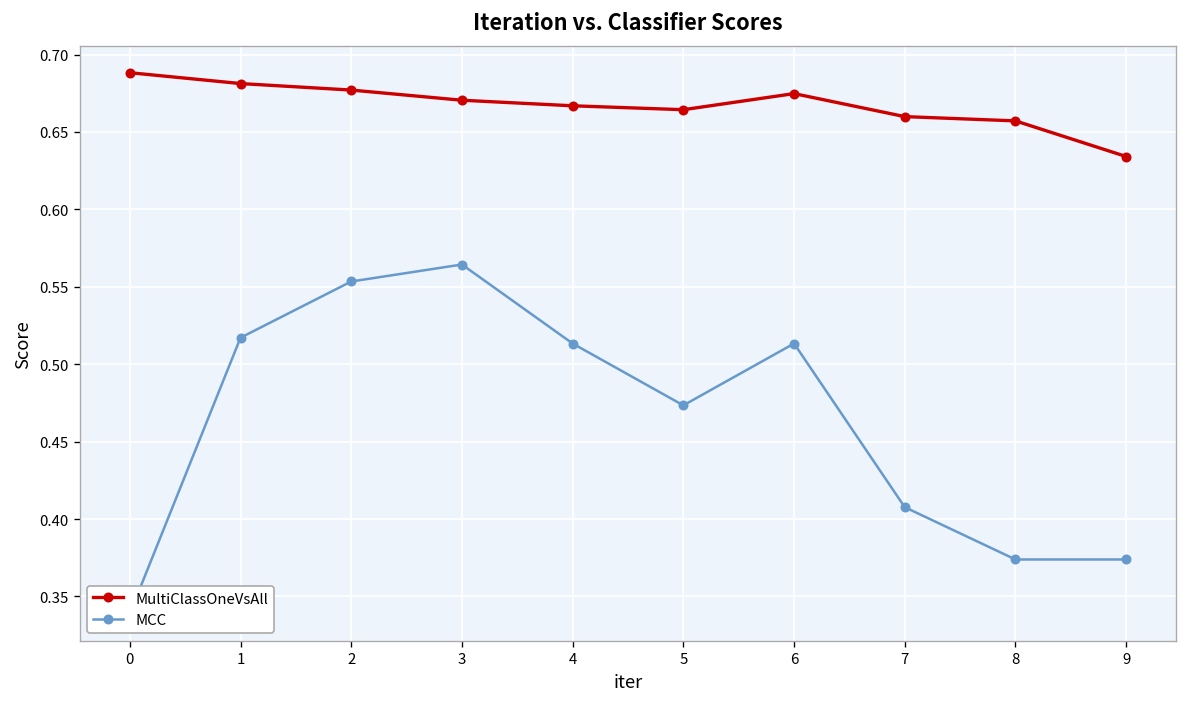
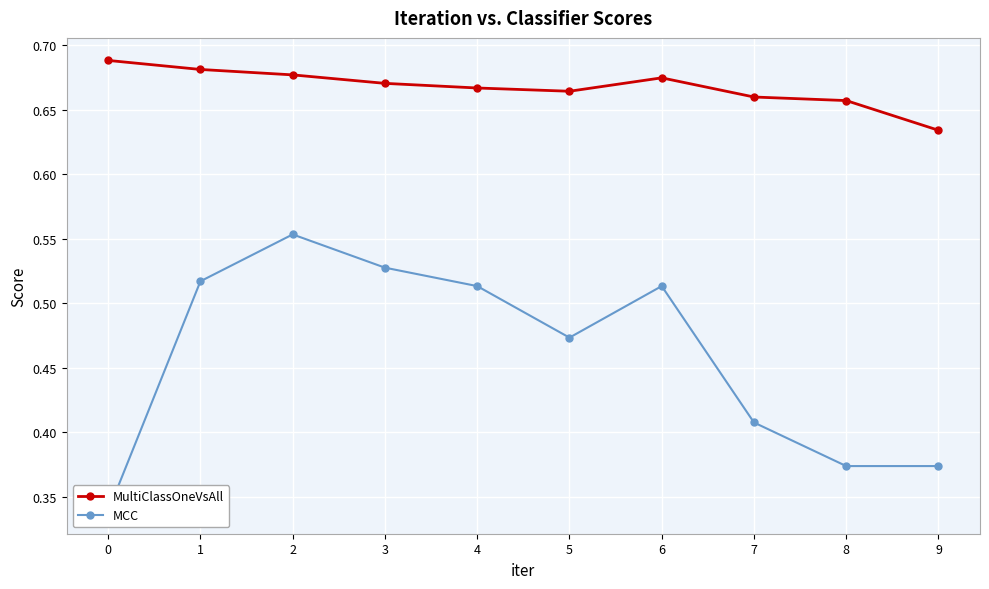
MCC, 3: 0.564 -> 0.528
